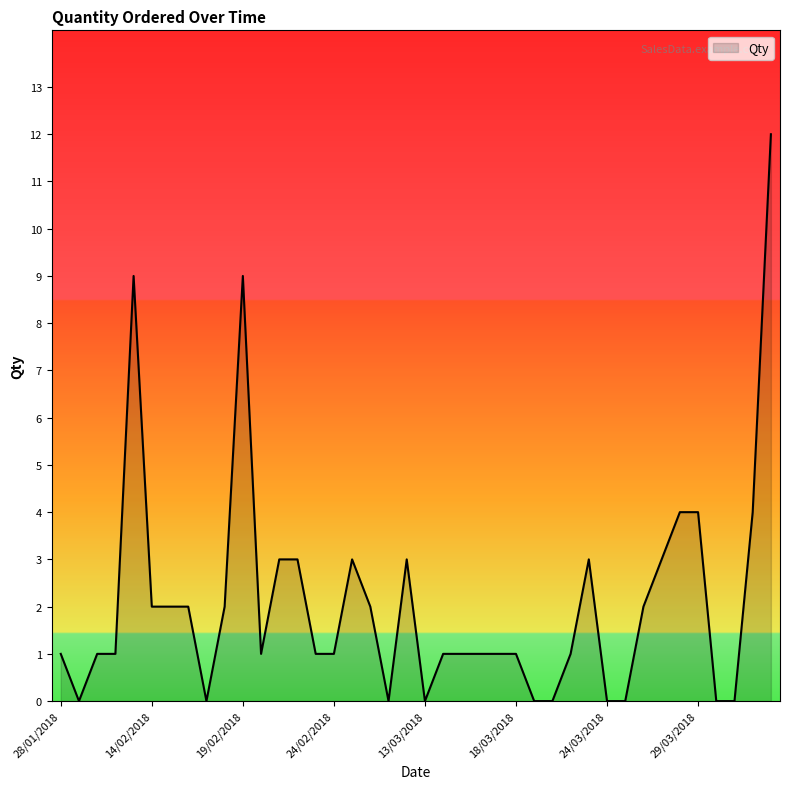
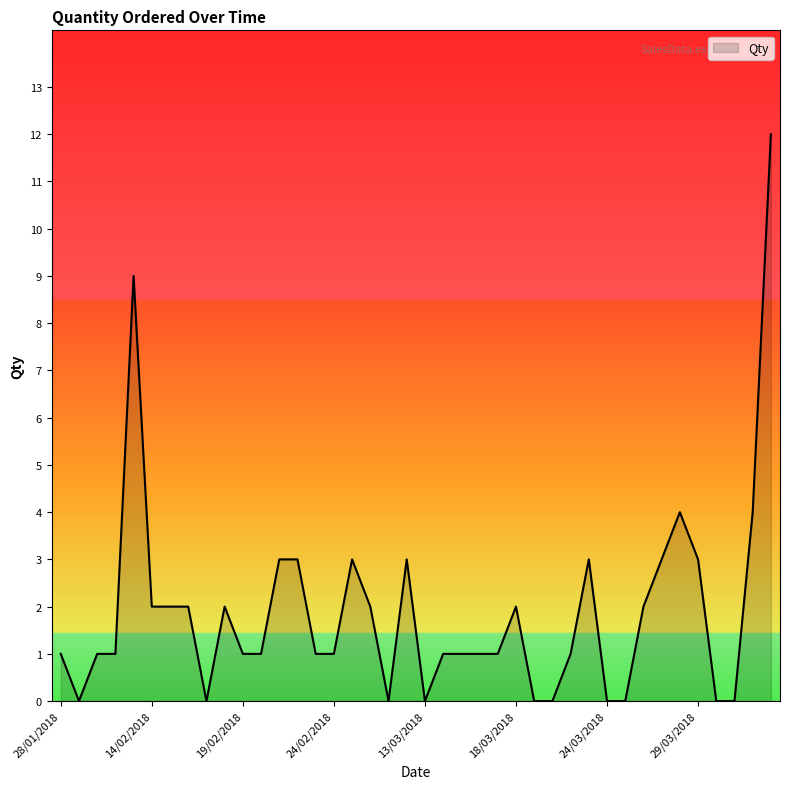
19/02/2018: 9 -> 1
18/03/2018: 1 -> 2
29/03/2018: 4 -> 3
